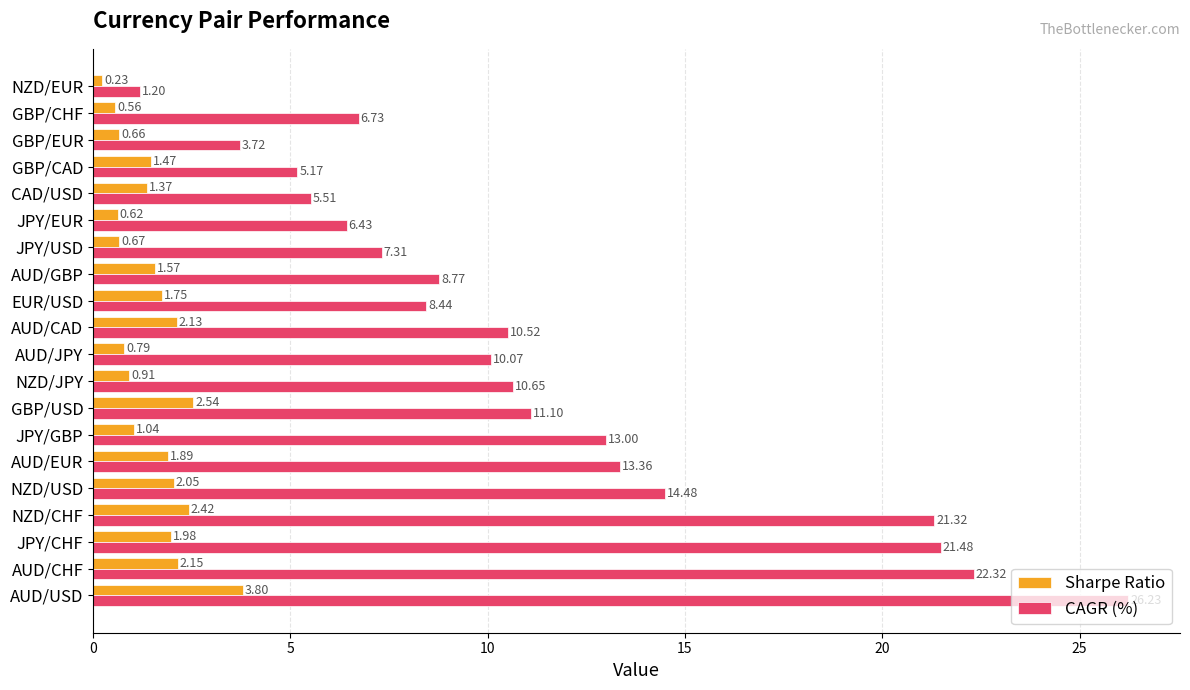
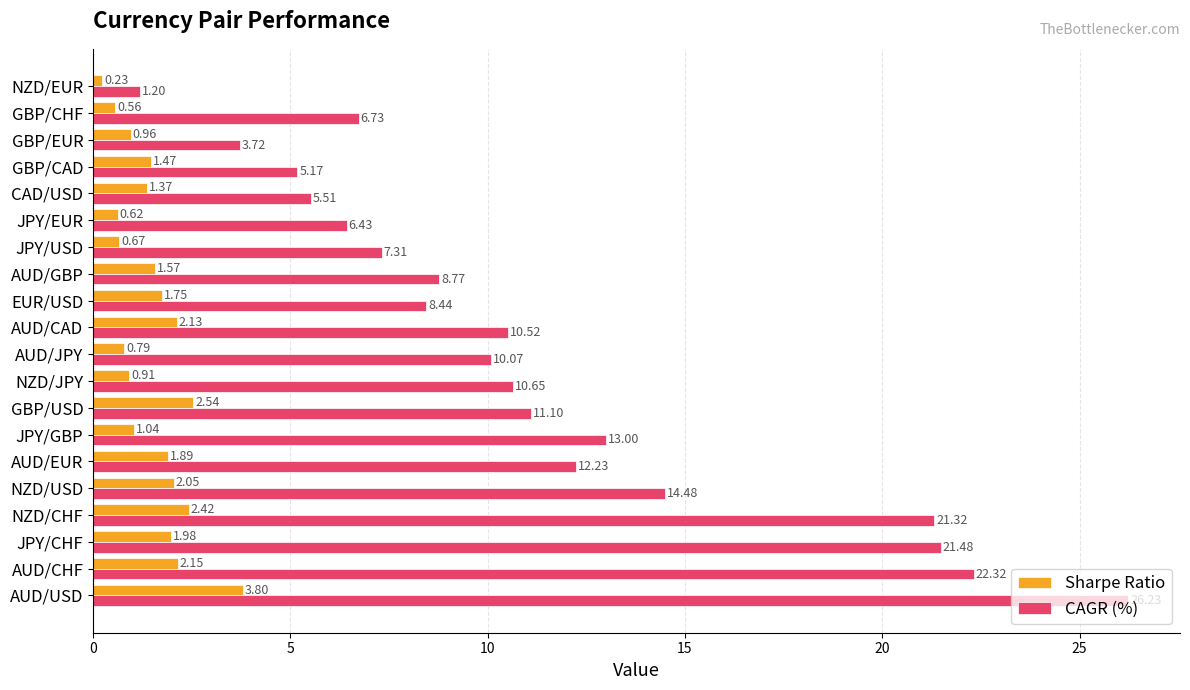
Sharpe Ratio, GBP/EUR: 0.66 -> 0.96
CAGR (%), AUD/EUR: 13.36 -> 12.23
